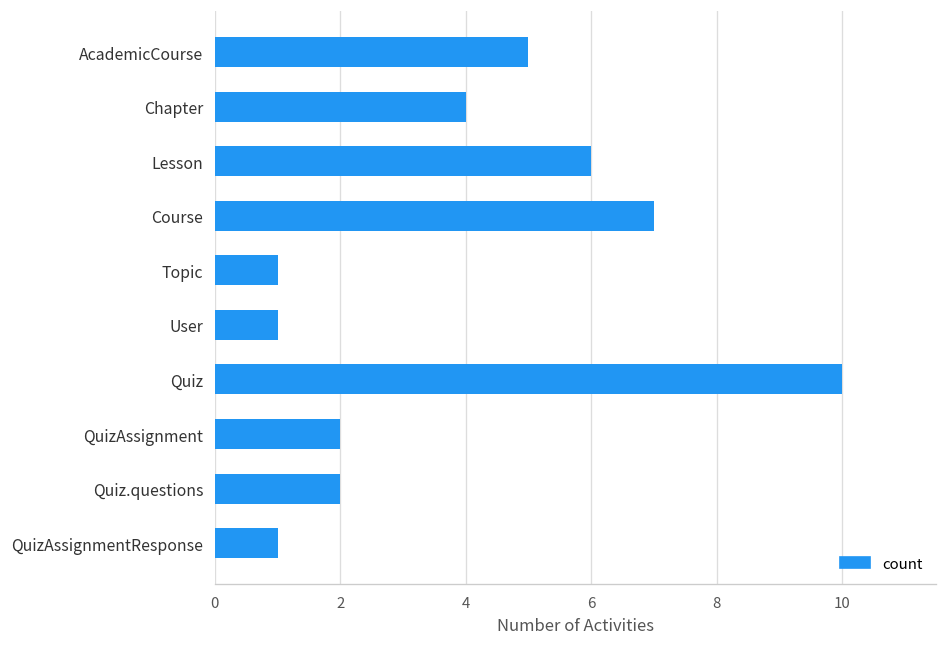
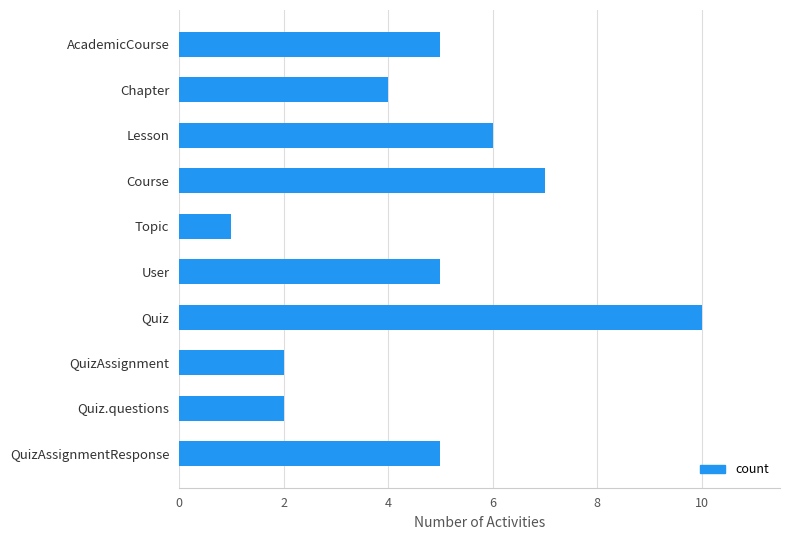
User: 1 -> 5
QuizAssignmentResponse: 1 -> 5
